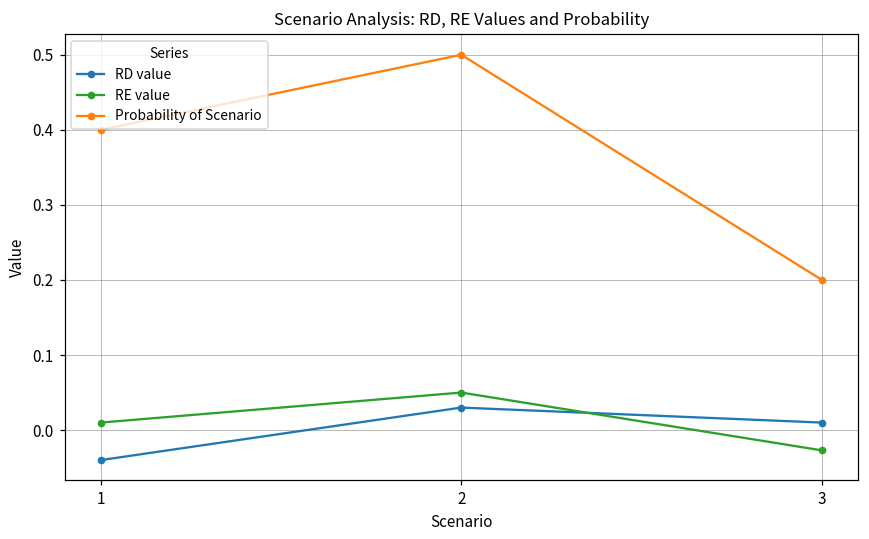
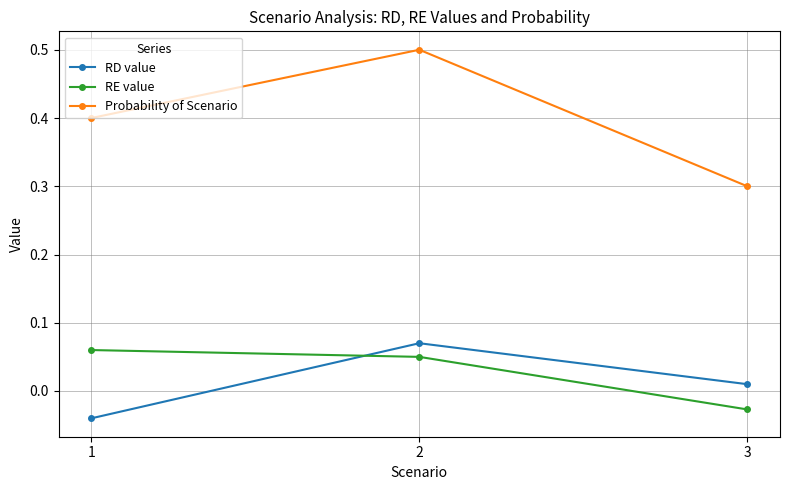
RE value, 1: 0.01 -> 0.06
RD value, 2: 0.03 -> 0.07
Probability of Scenario, 3: 0.2 -> 0.3
